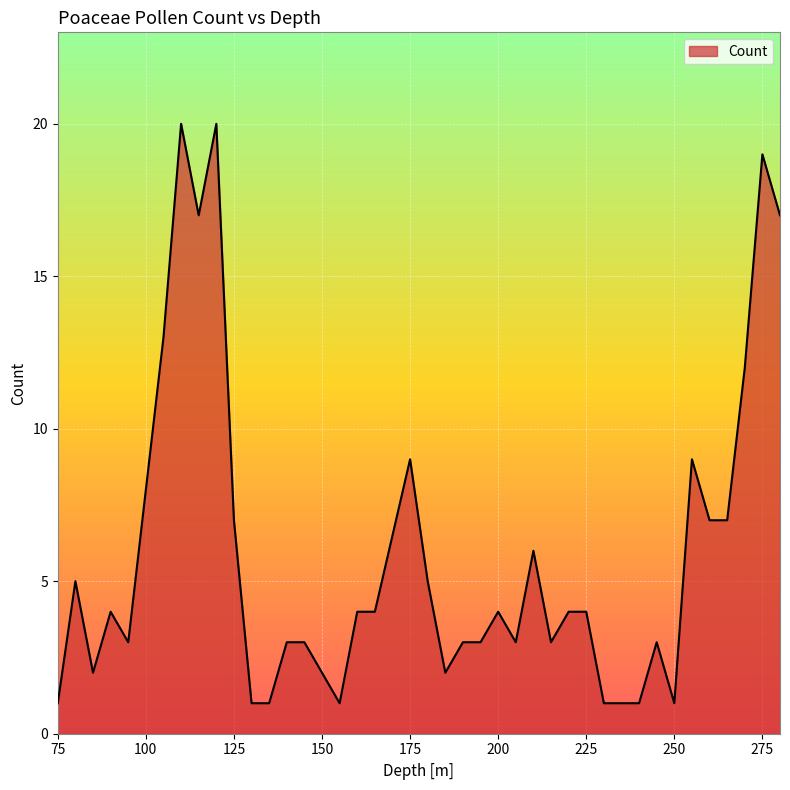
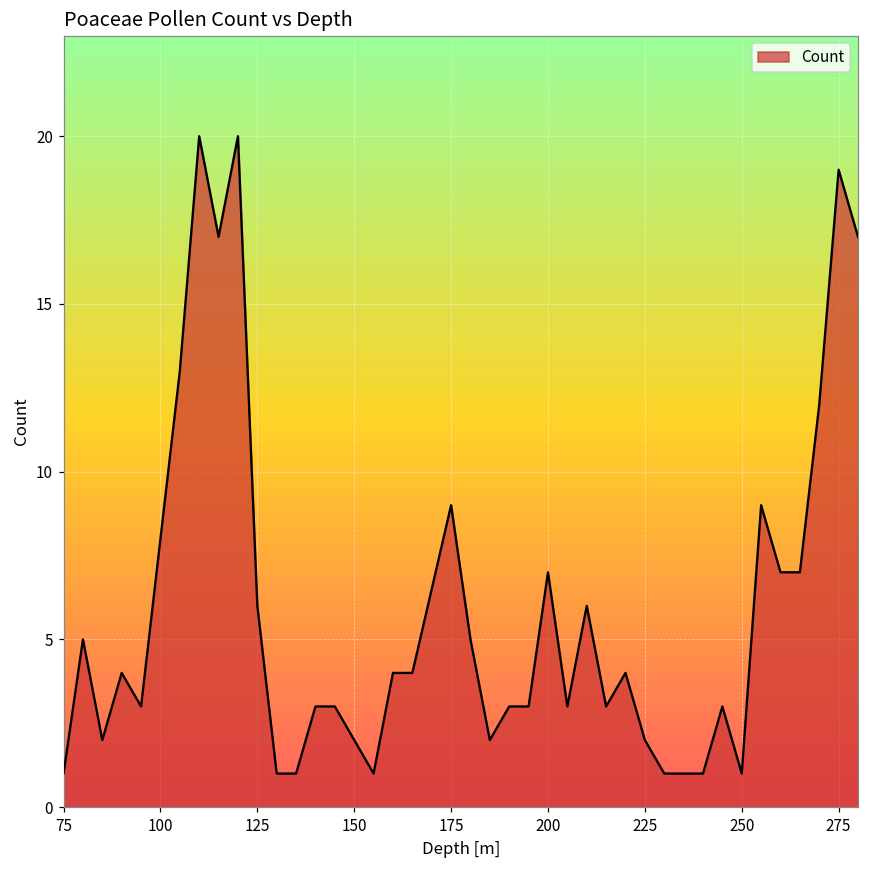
125: 7 -> 6
200: 4 -> 7
225: 4 -> 2
